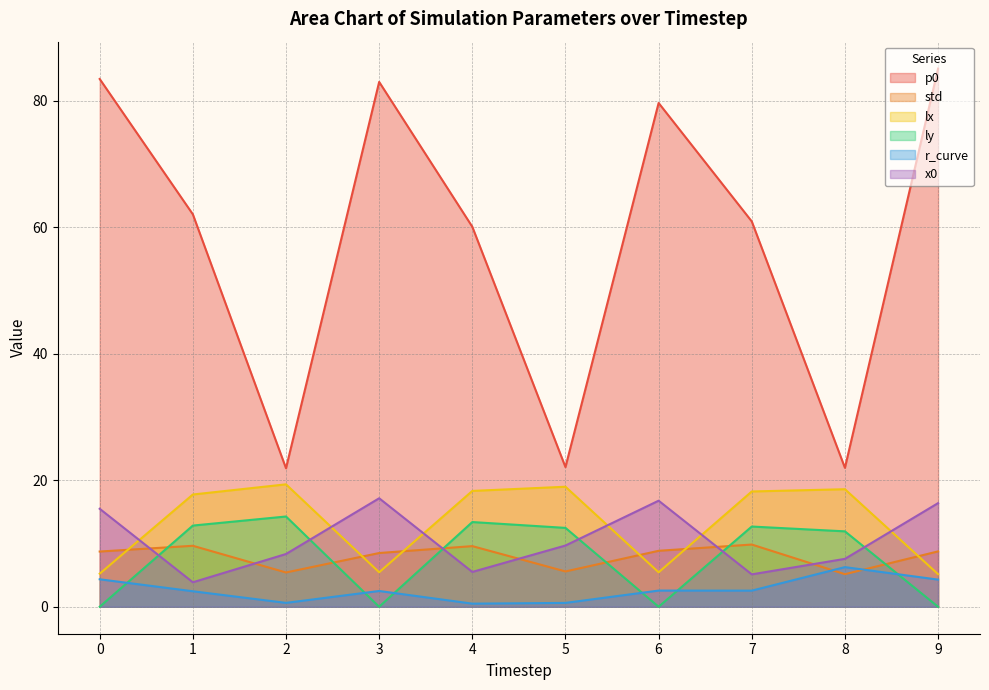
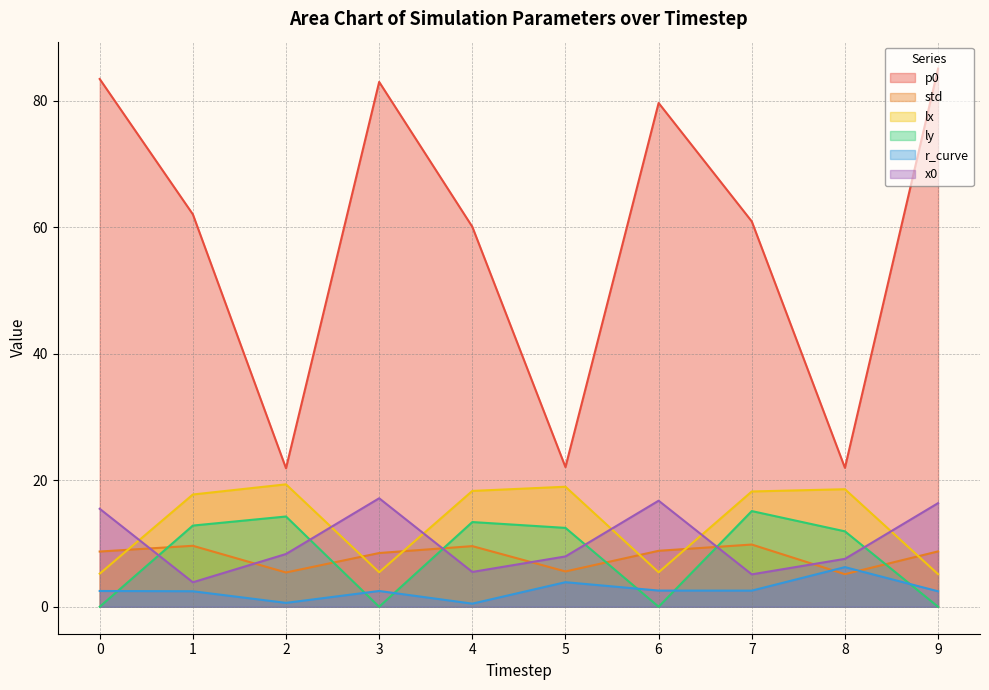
r_curve, 0: 4 -> 3
r_curve, 5: 1 -> 4
x0, 5: 10 -> 8
ly, 7: 13 -> 15
r_curve, 9: 4 -> 2
